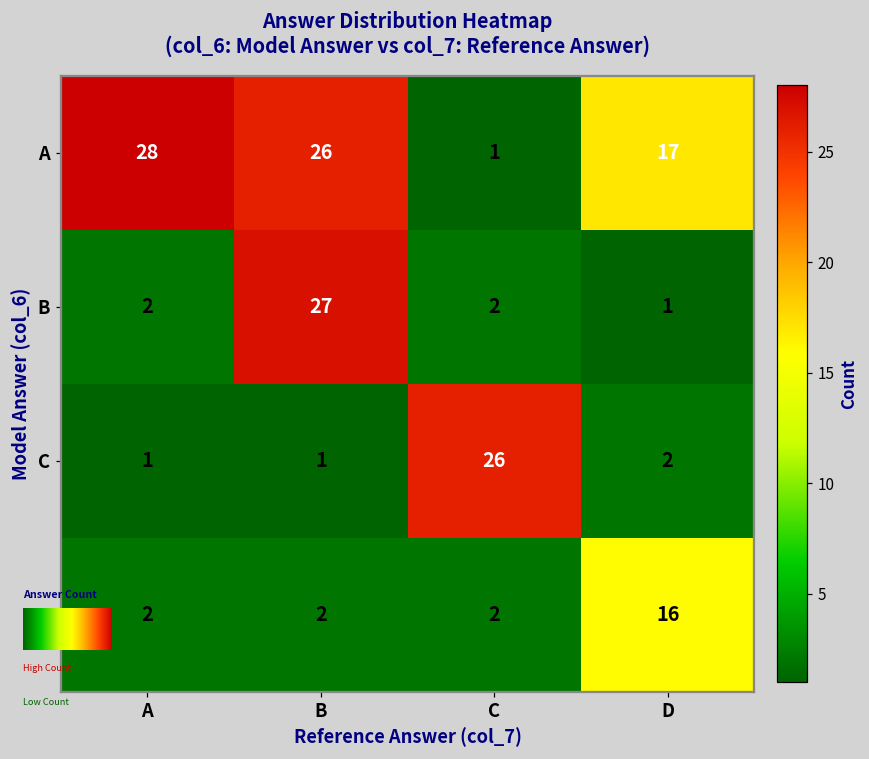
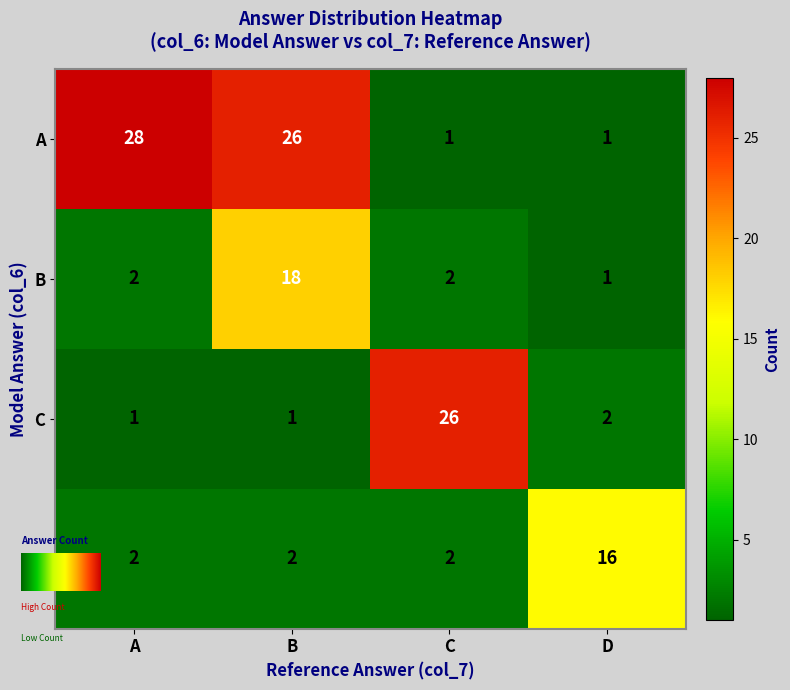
A, D: 17 -> 1
B, B: 27 -> 18
